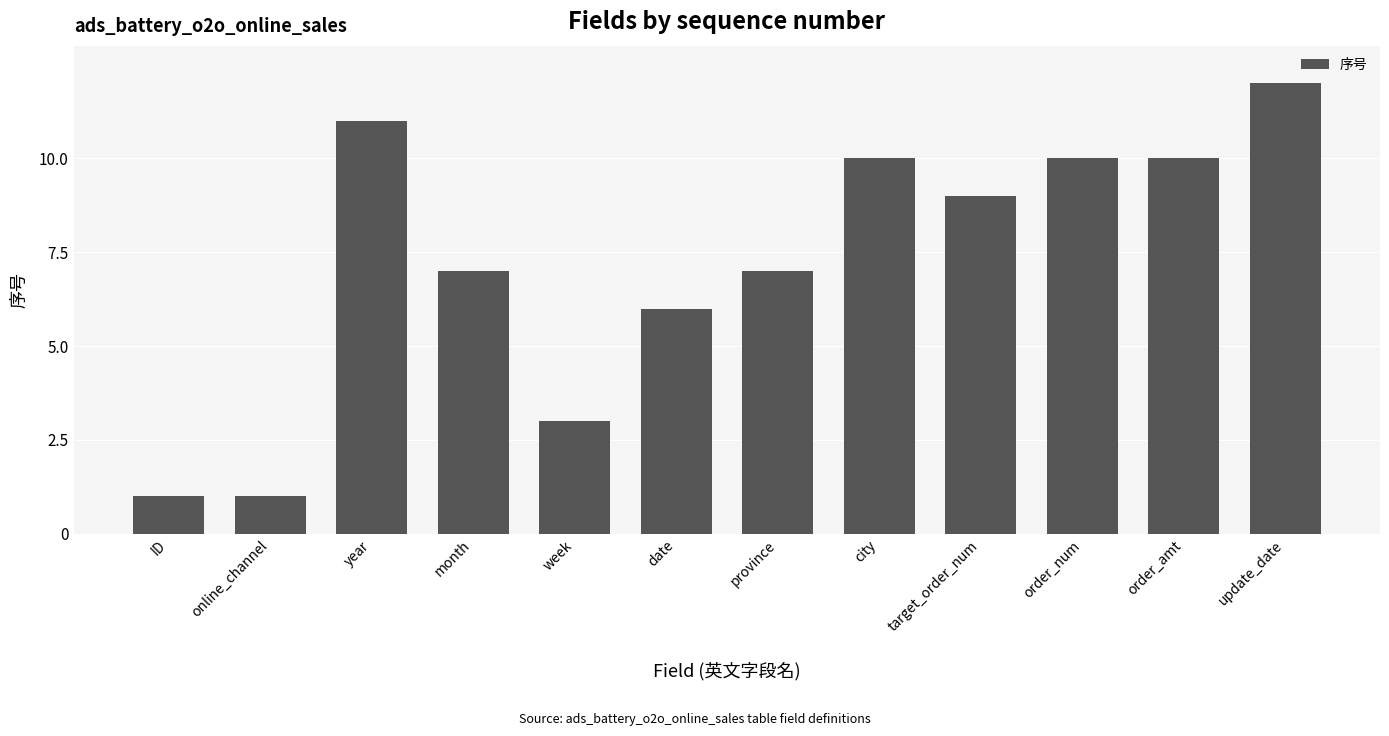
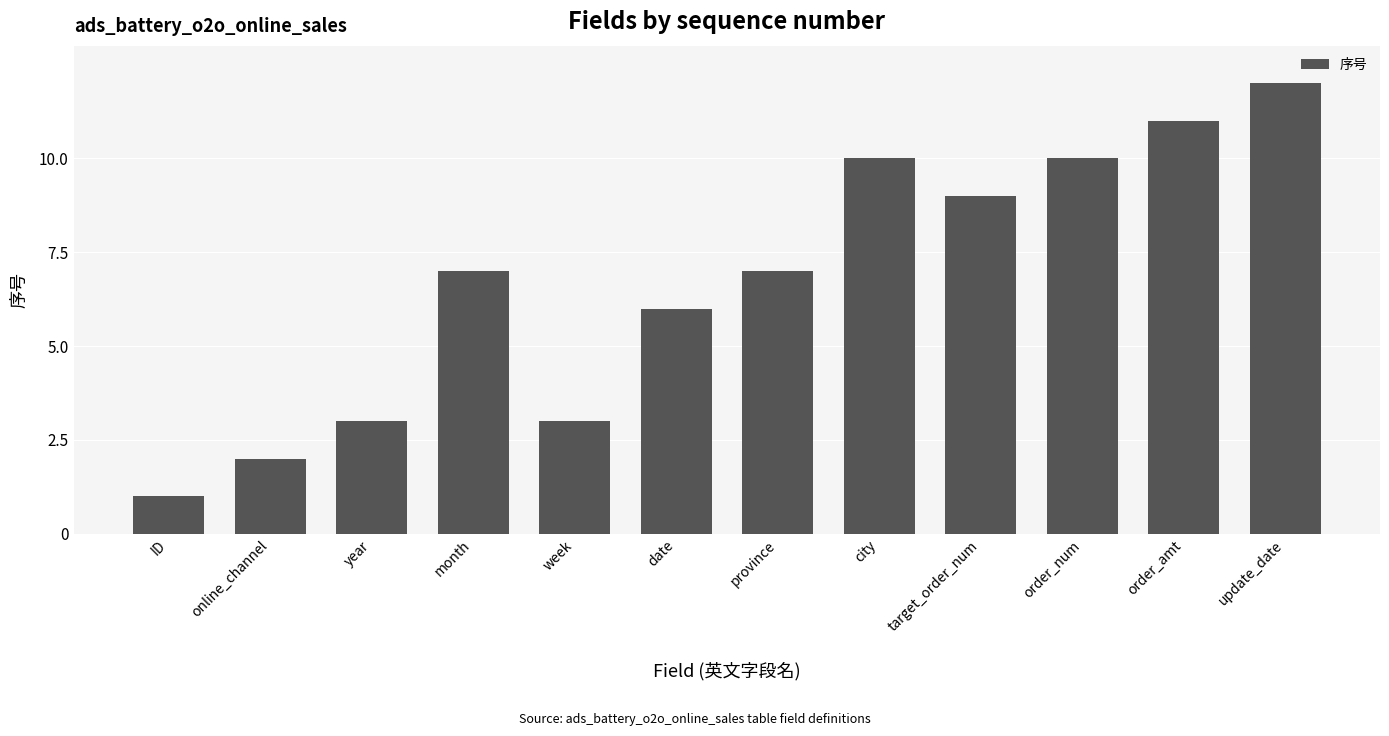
online_channel: 1 -> 2
year: 11 -> 3
order_amt: 10 -> 11
